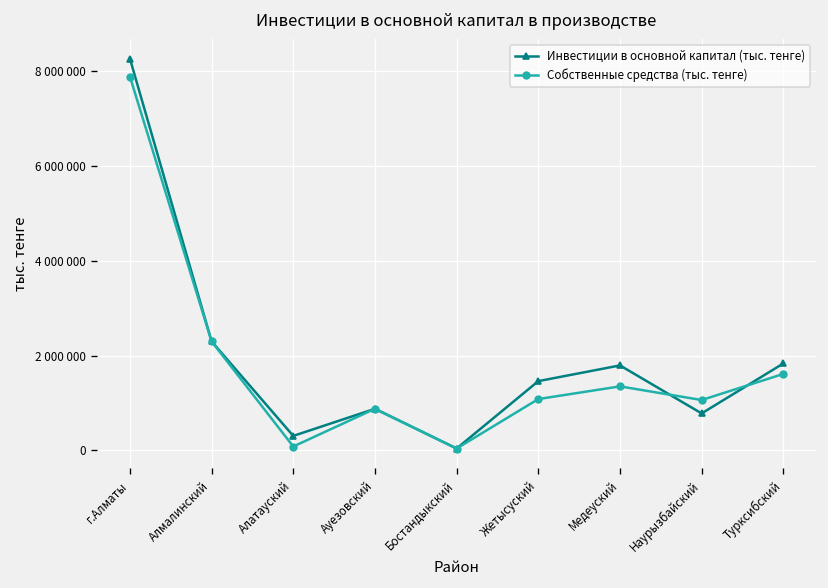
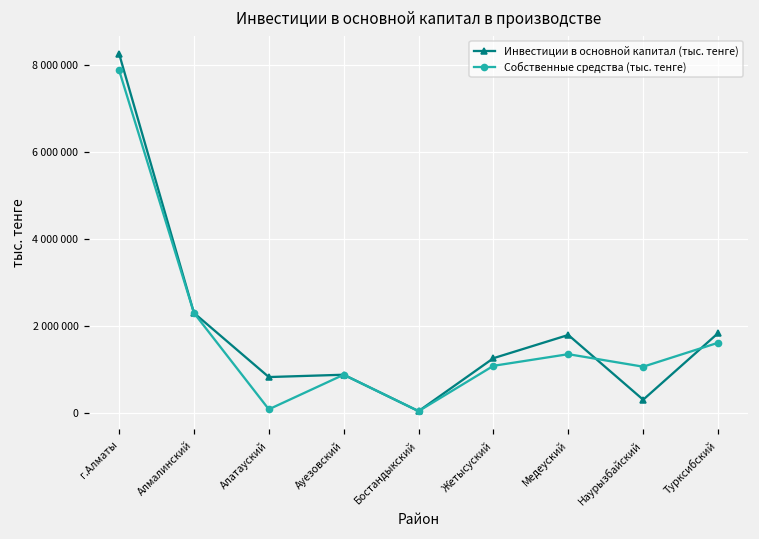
Инвестиции в основной капитал (тыс. тенге), Алатауский: 300000 -> 800000
Инвестиции в основной капитал (тыс. тенге), Жетысуский: 1500000 -> 1300000
Инвестиции в основной капитал (тыс. тенге), Наурызбайский: 800000 -> 300000
